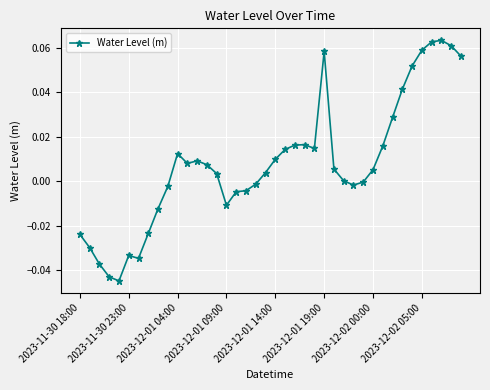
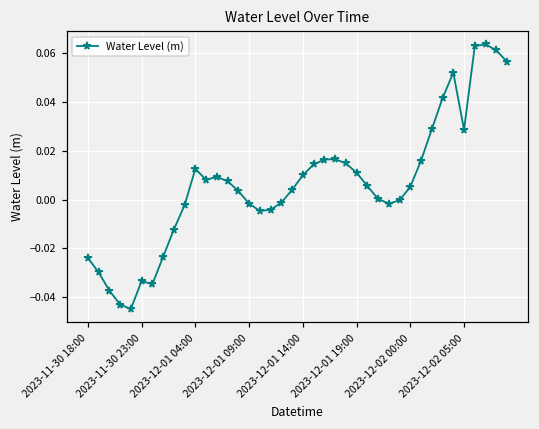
2023-12-01 09:00: -0.011 -> -0.002
2023-12-01 19:00: 0.058 -> 0.011
2023-12-02 05:00: 0.059 -> 0.029
